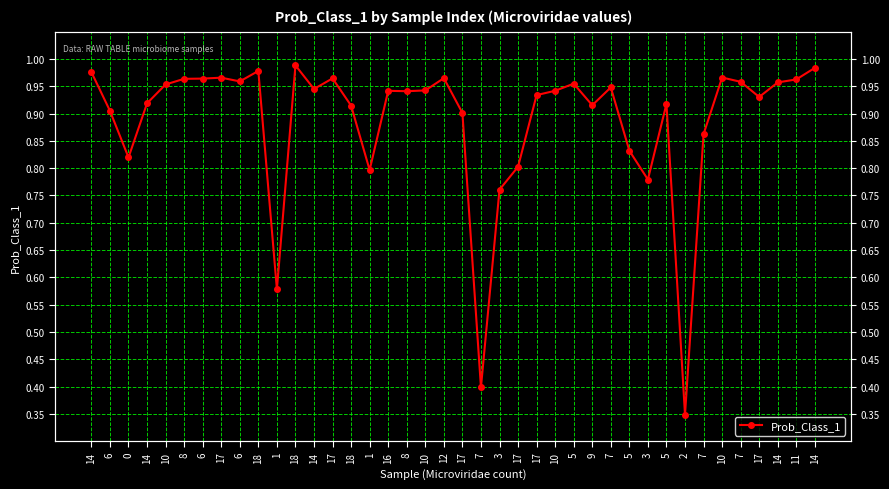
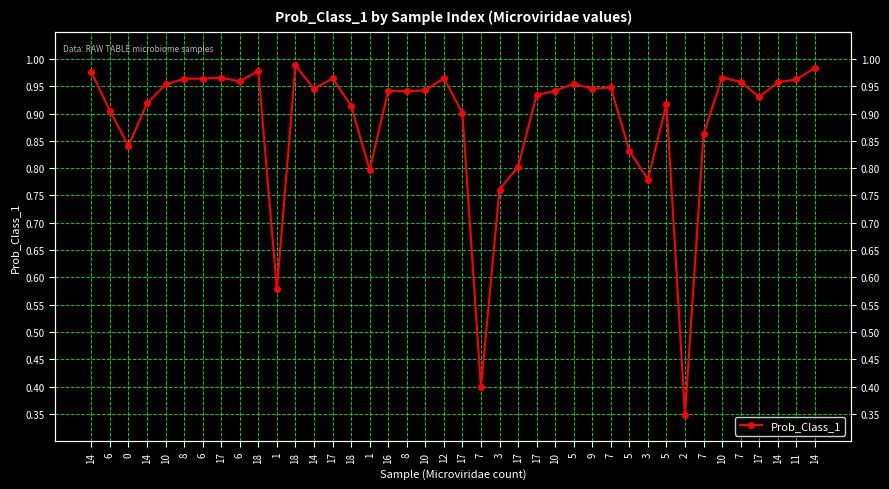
0: 0.82 -> 0.84
9: 0.92 -> 0.95
